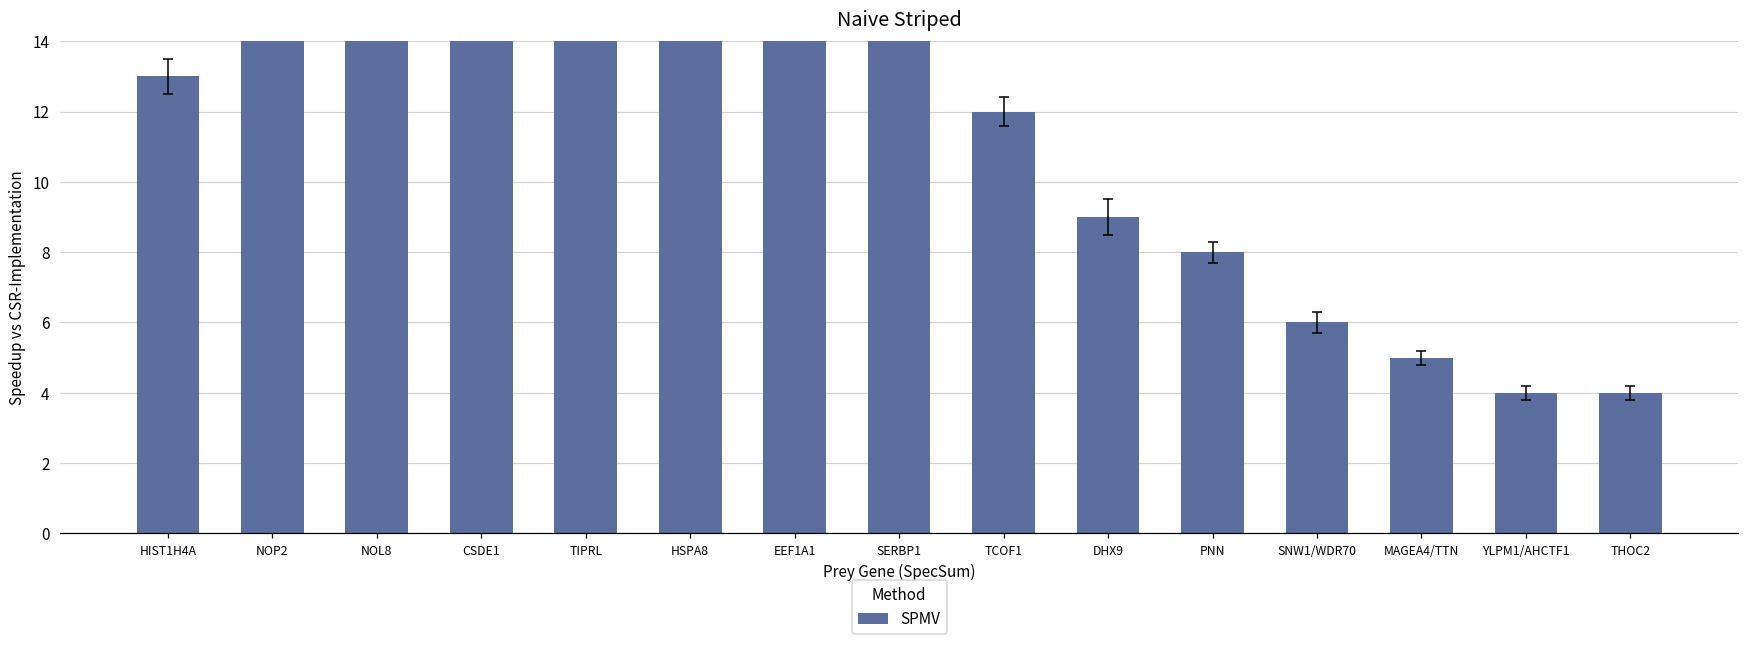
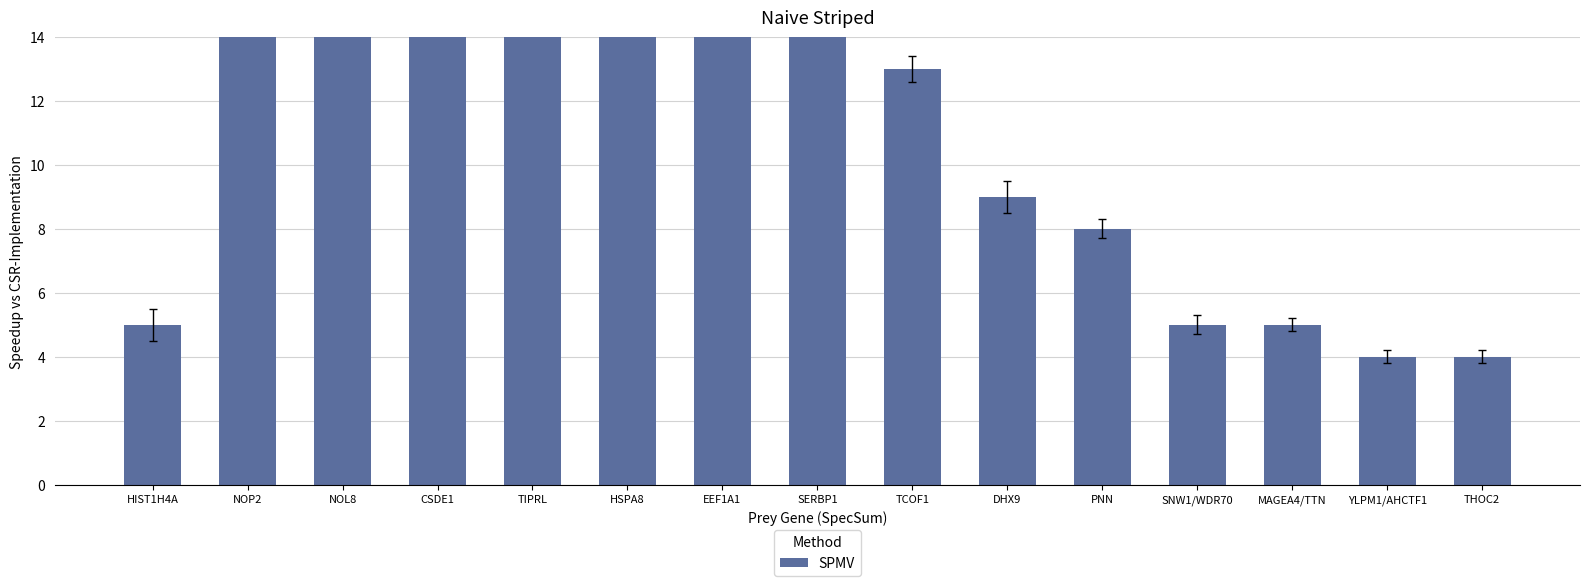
SPMV, HIST1H4A: 13 -> 5
SPMV, TCOF1: 12 -> 13
SPMV, SNW1/WDR70: 6 -> 5
